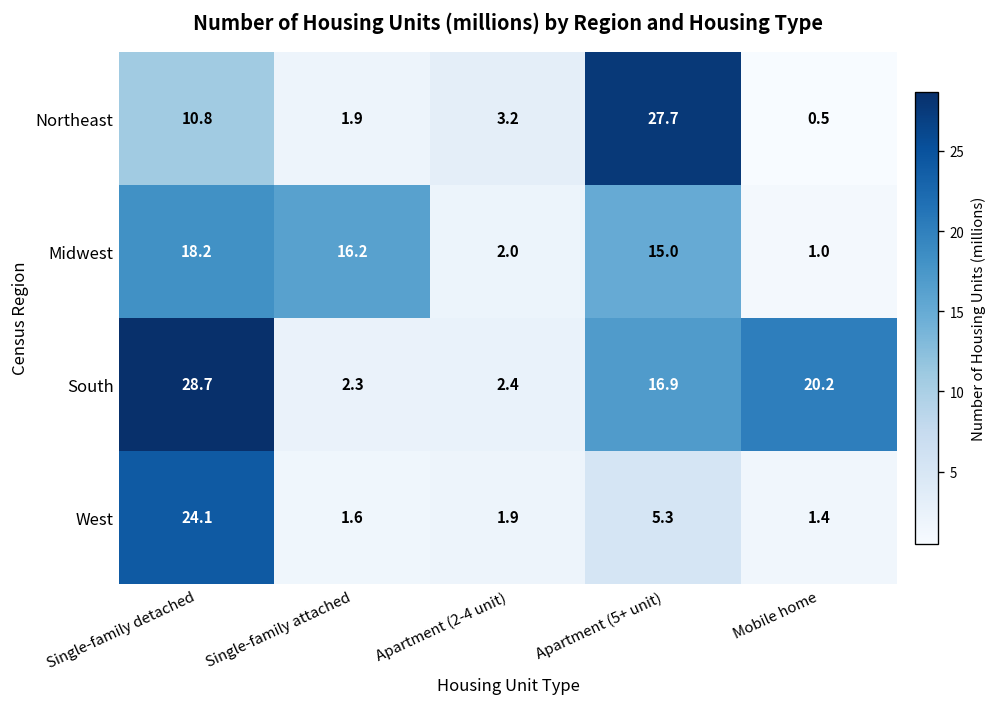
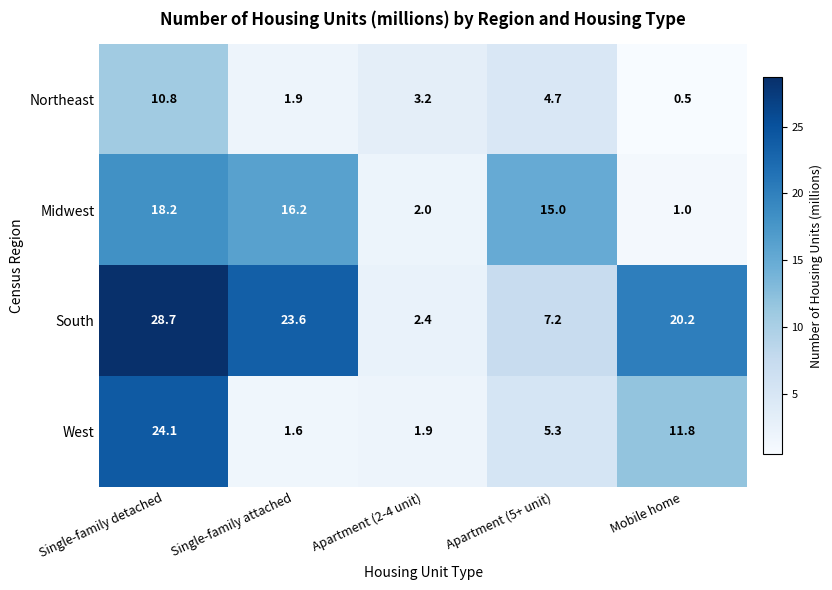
Northeast, Apartment (5+ unit): 27.7 -> 4.7
South, Single-family attached: 2.3 -> 23.6
South, Apartment (5+ unit): 16.9 -> 7.2
West, Mobile home: 1.4 -> 11.8
